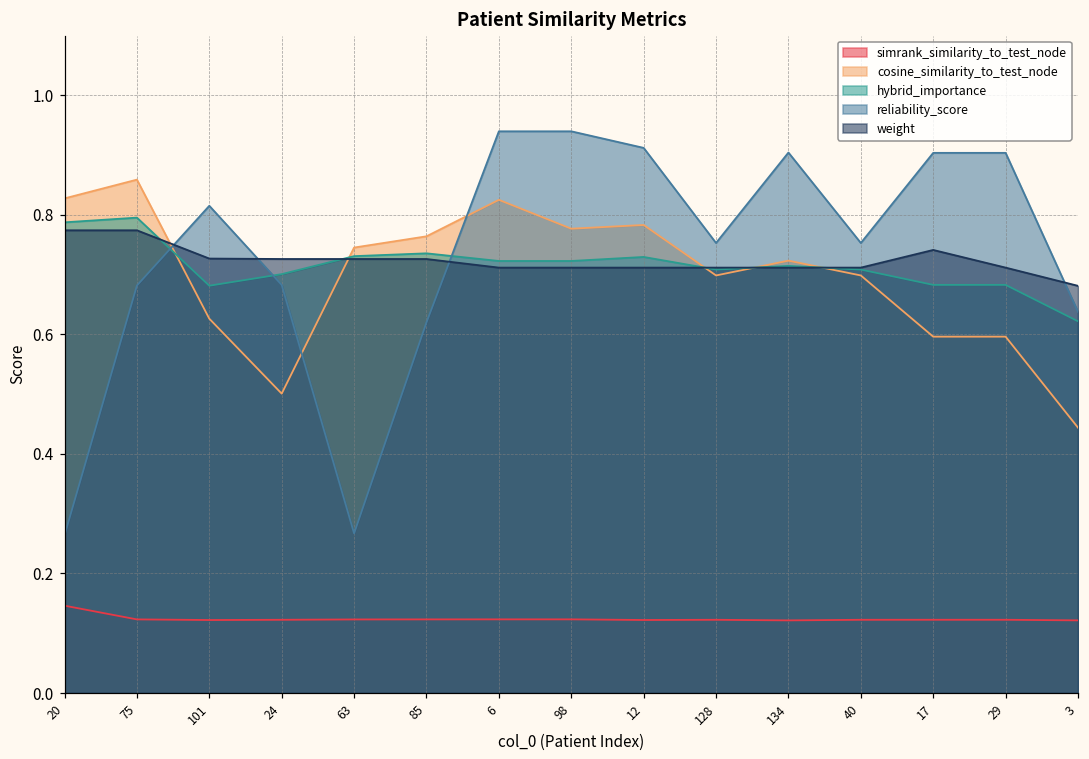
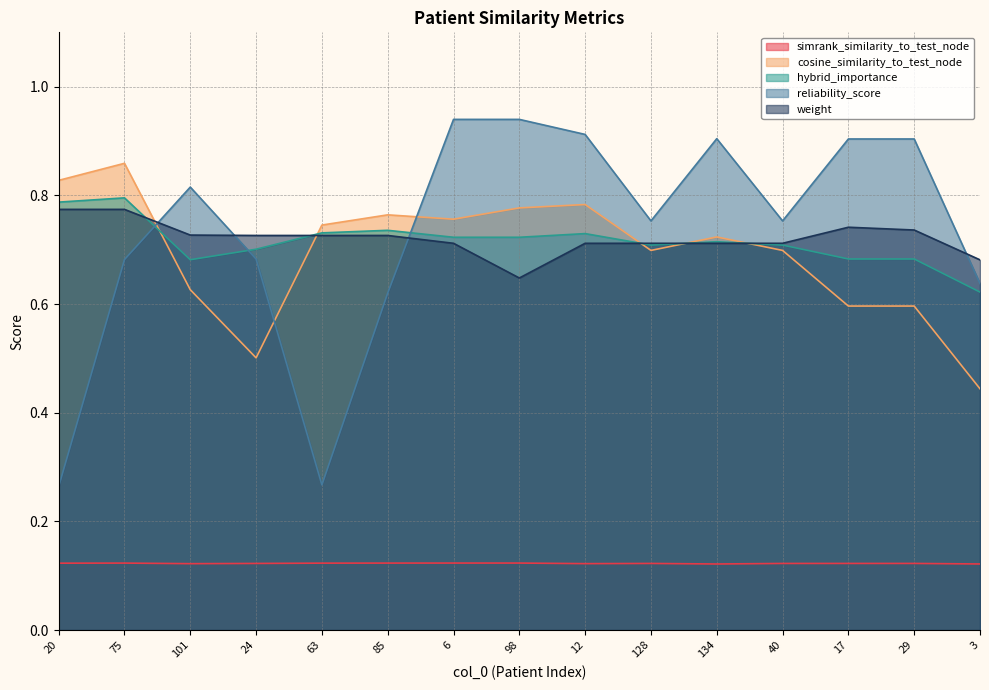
simrank_similarity_to_test_node, 20: 0.15 -> 0.12
cosine_similarity_to_test_node, 6: 0.83 -> 0.76
weight, 98: 0.71 -> 0.65
weight, 29: 0.71 -> 0.74
